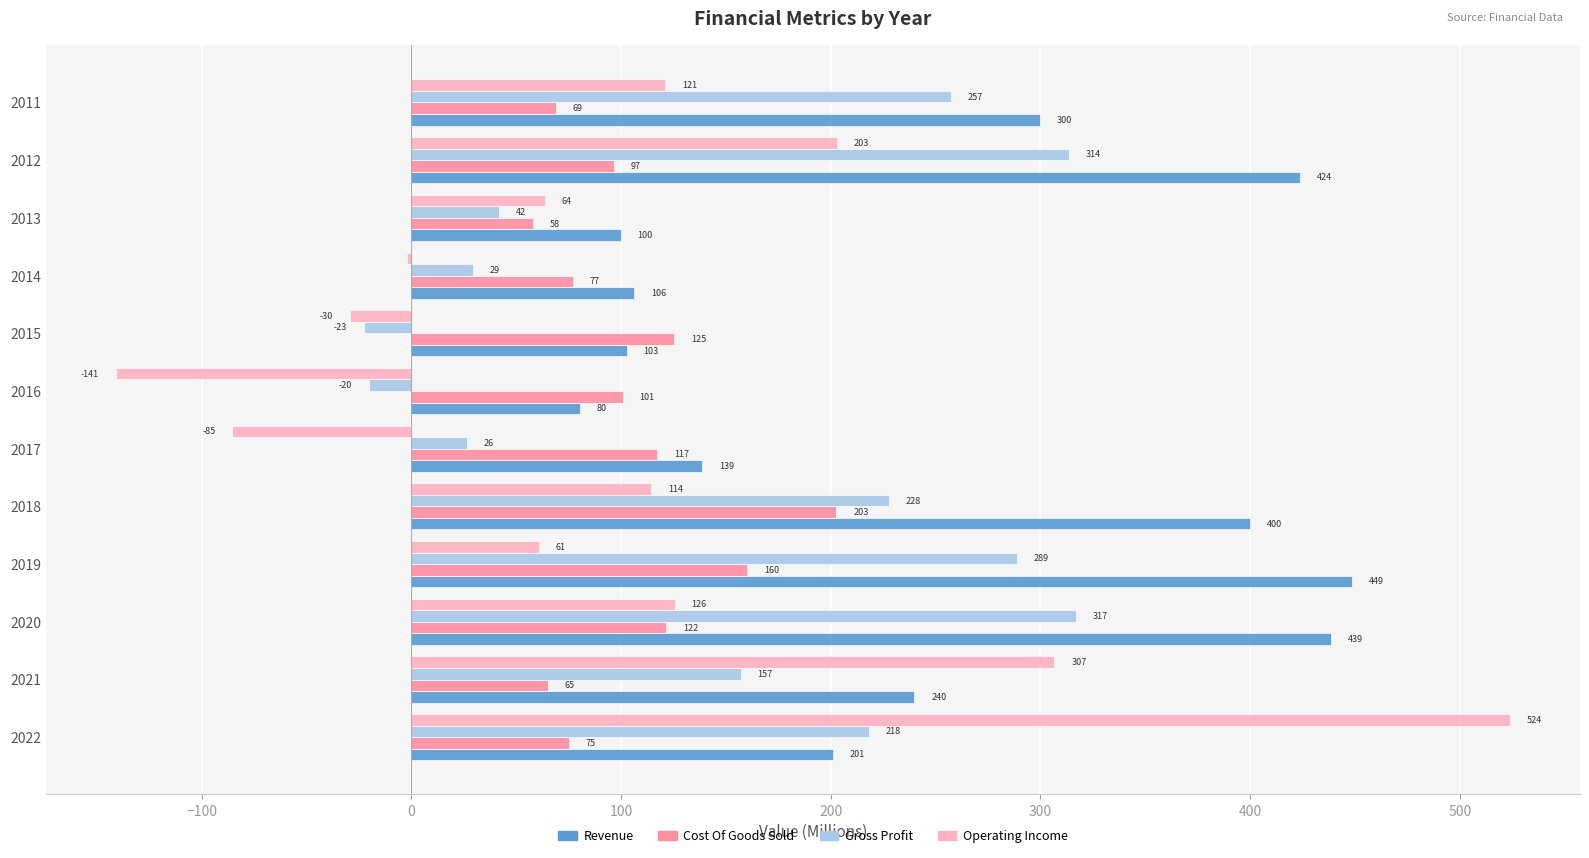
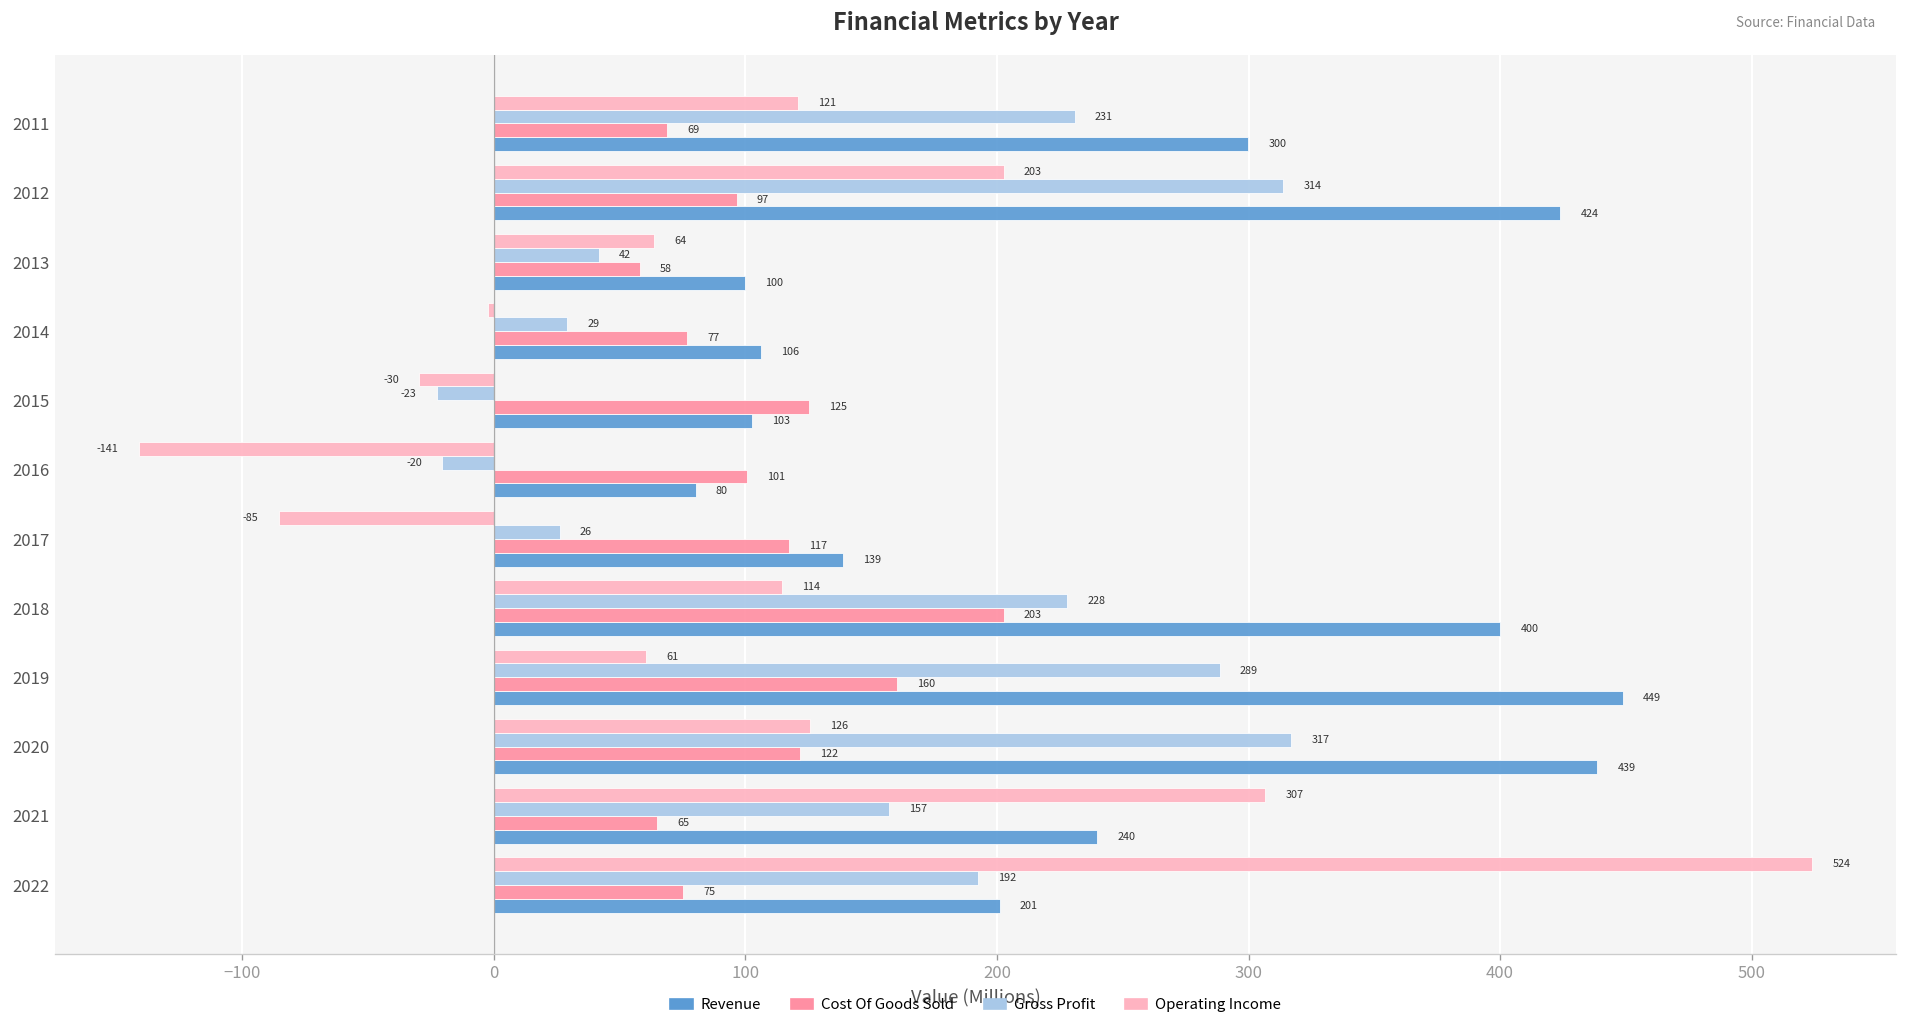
Gross Profit, 2011: 257 -> 231
Gross Profit, 2022: 218 -> 192
